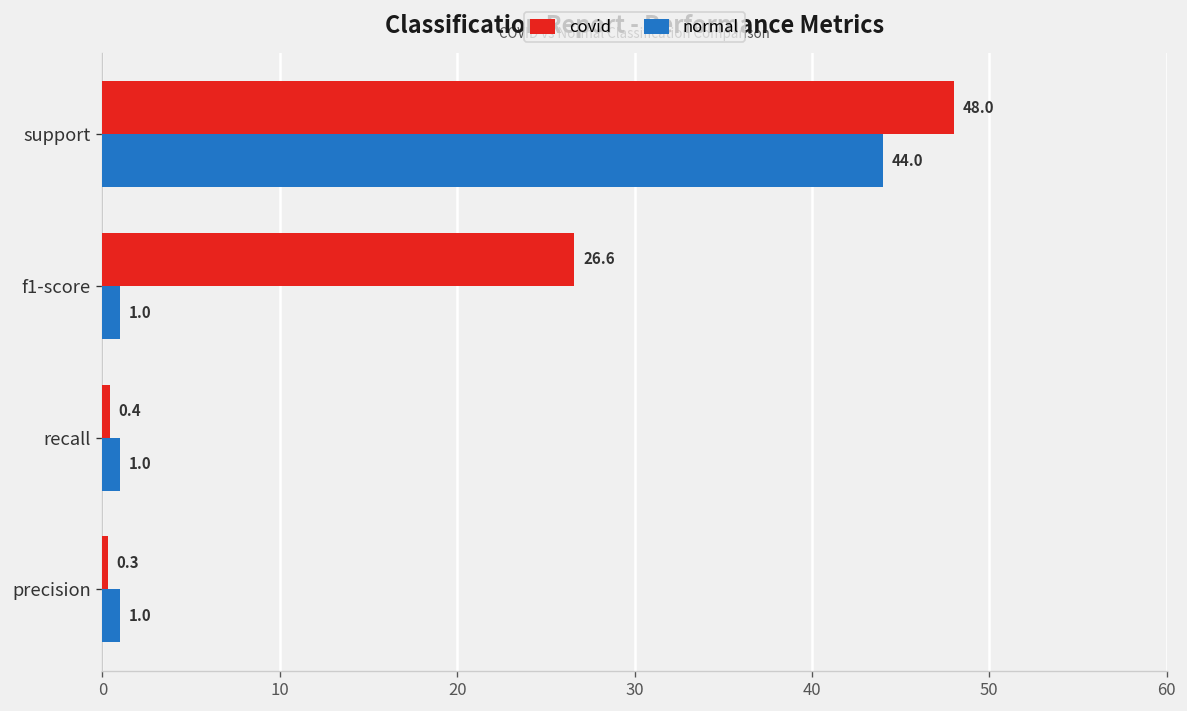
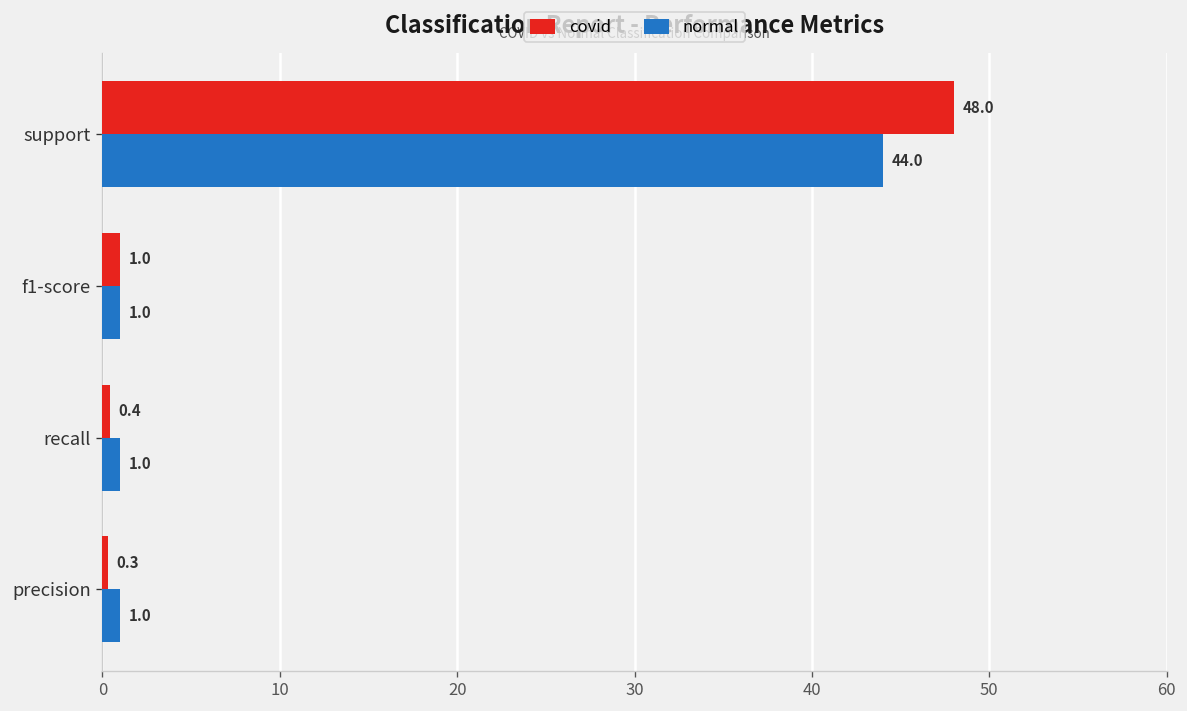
covid, f1-score: 26.6 -> 1.0
